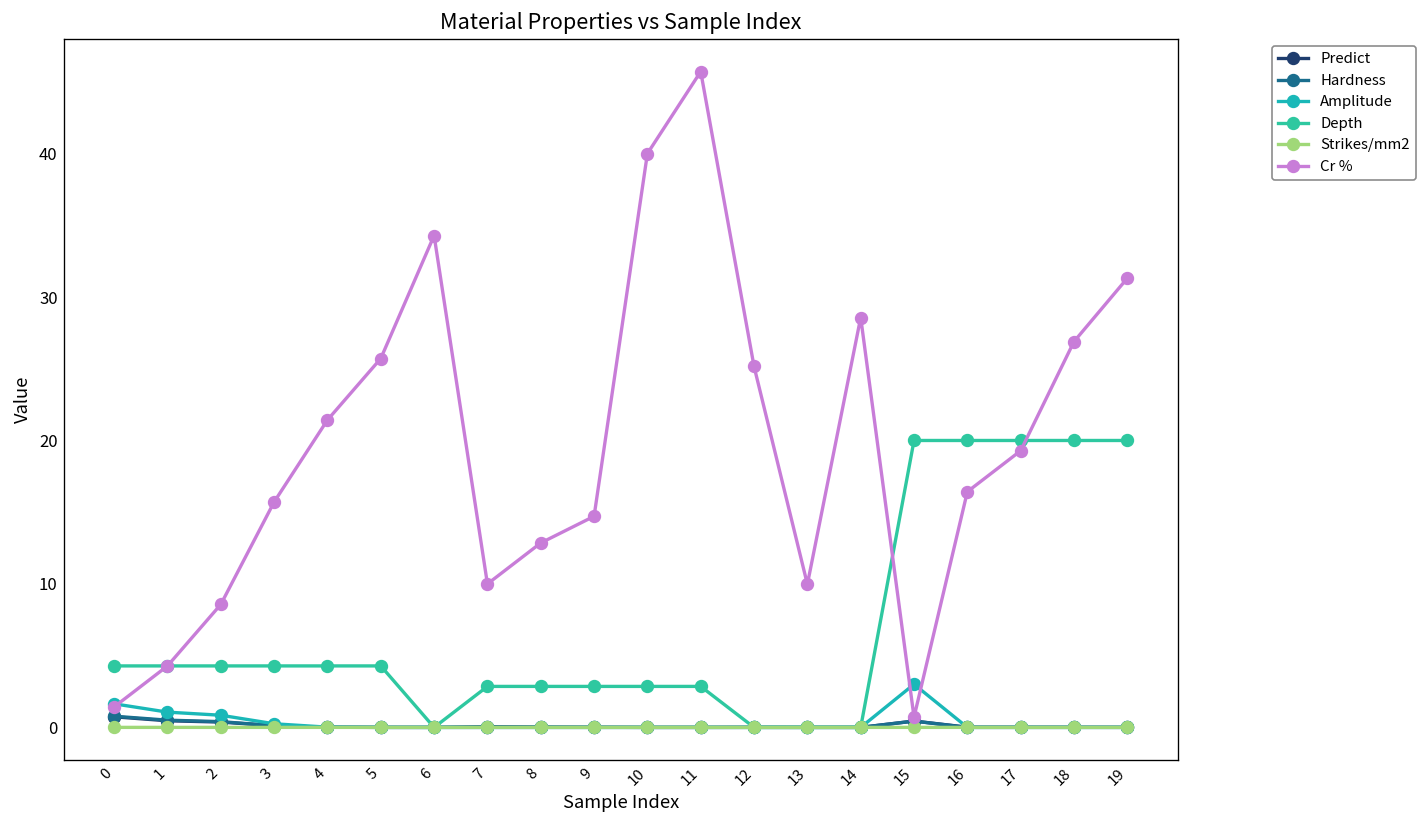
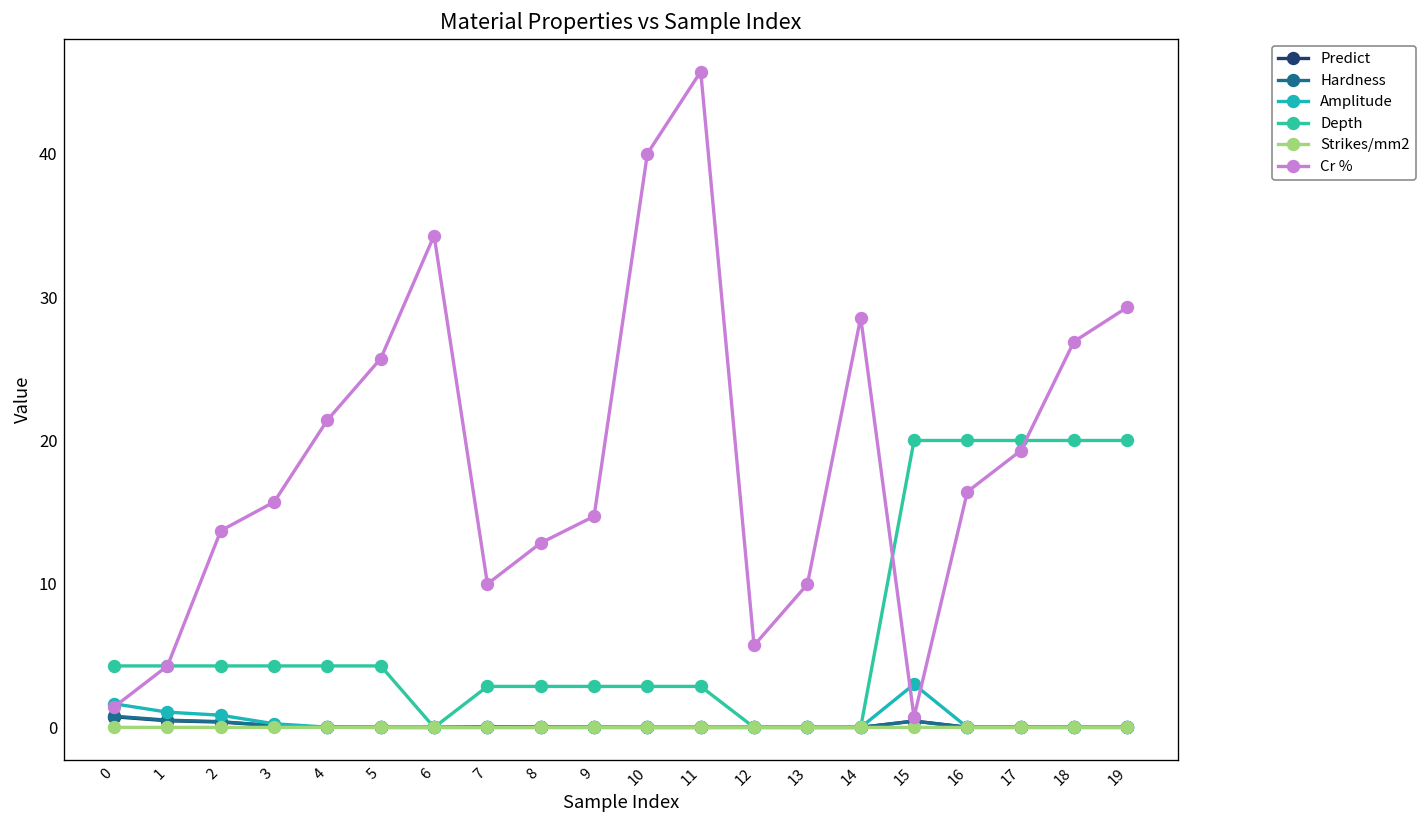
Cr %, 2: 8.6 -> 13.7
Cr %, 12: 25.2 -> 5.7
Cr %, 19: 31.3 -> 29.3
